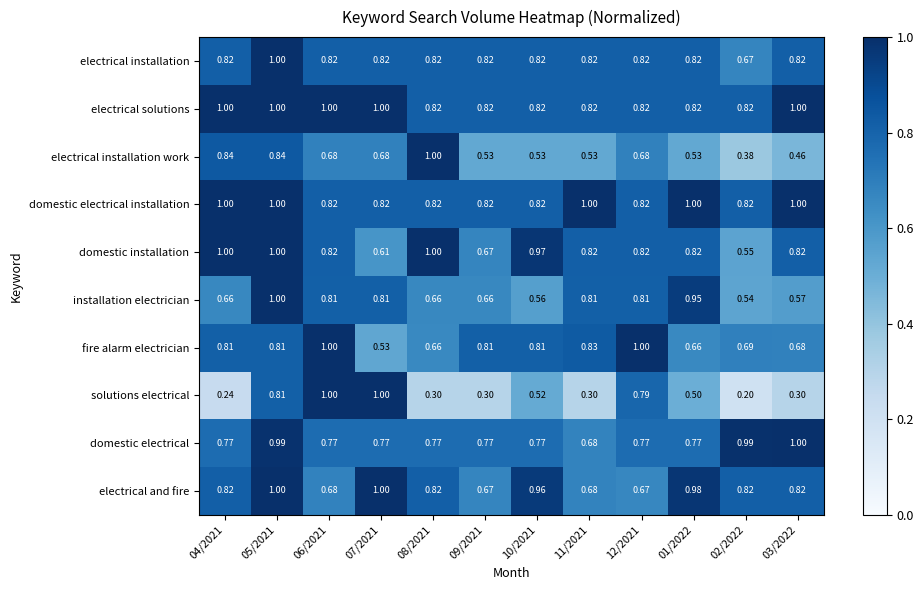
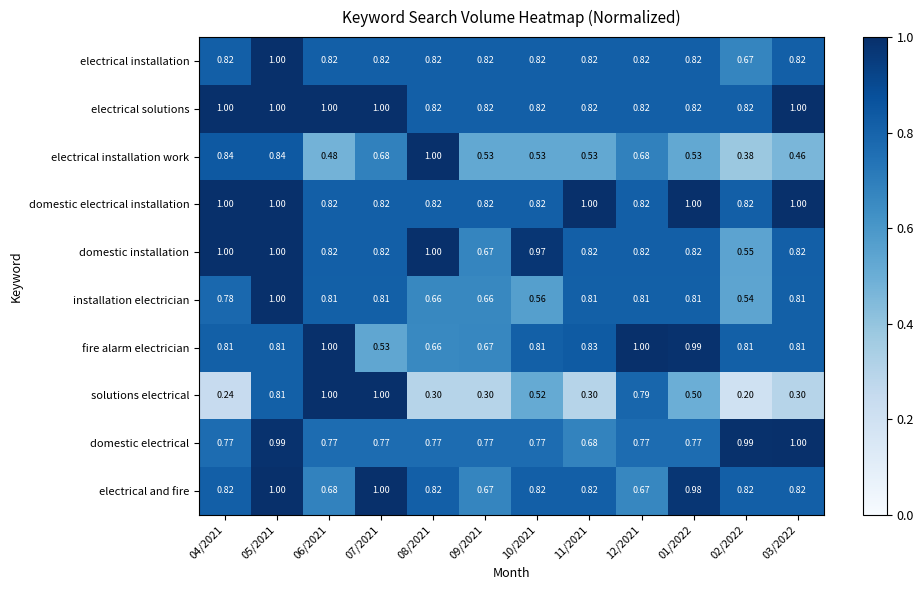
electrical installation work, 06/2021: 0.68 -> 0.48
domestic installation, 07/2021: 0.61 -> 0.82
installation electrician, 04/2021: 0.66 -> 0.78
installation electrician, 01/2022: 0.95 -> 0.81
installation electrician, 03/2022: 0.57 -> 0.81
fire alarm electrician, 09/2021: 0.81 -> 0.67
fire alarm electrician, 01/2022: 0.66 -> 0.99
fire alarm electrician, 02/2022: 0.69 -> 0.81
fire alarm electrician, 03/2022: 0.68 -> 0.81
electrical and fire, 10/2021: 0.96 -> 0.82
electrical and fire, 11/2021: 0.68 -> 0.82
